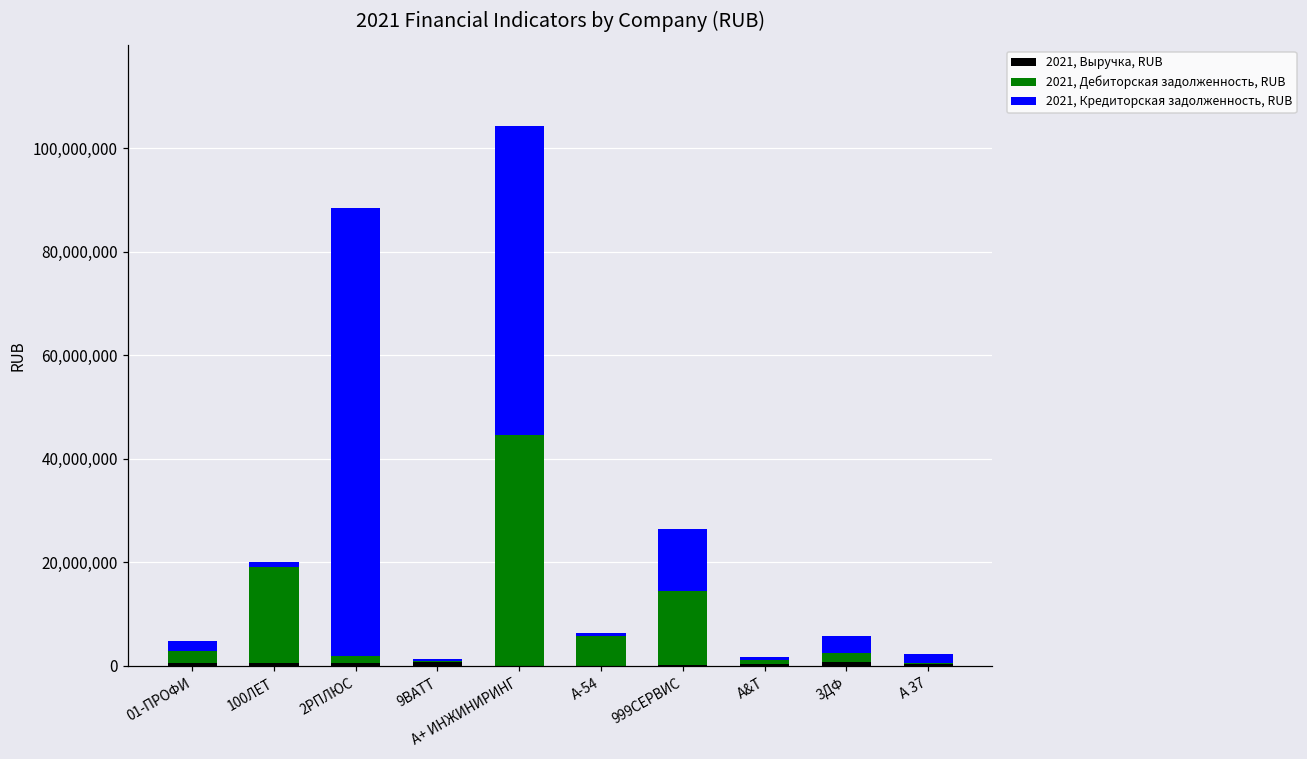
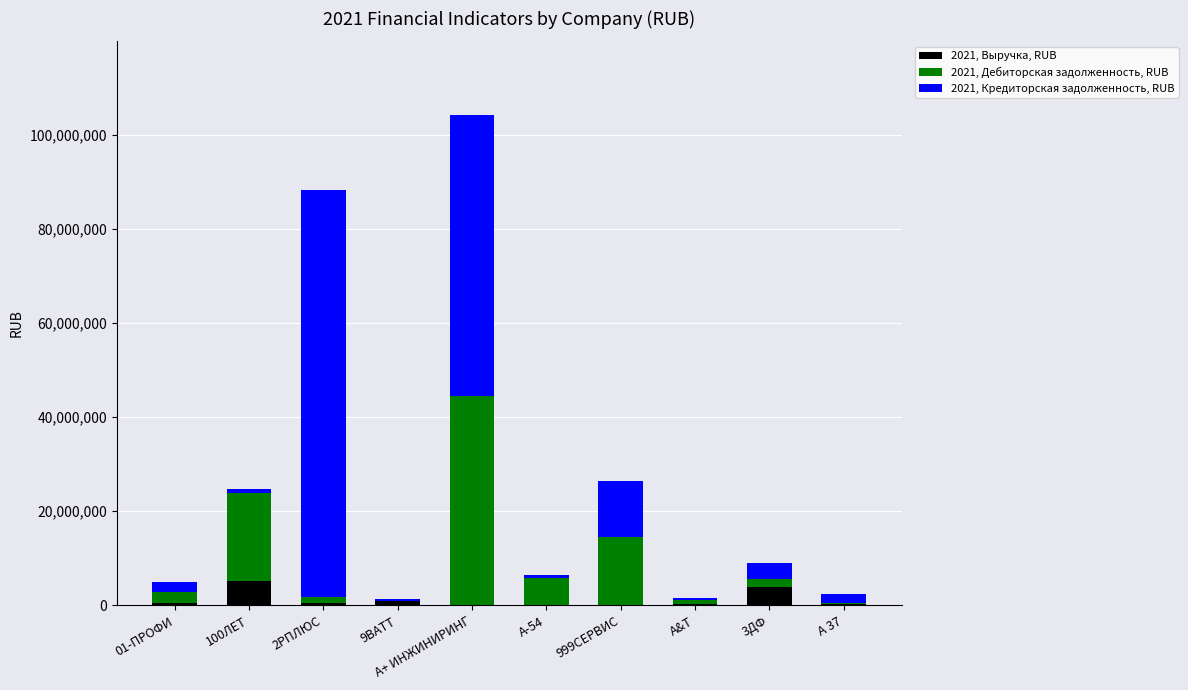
2021, Выручка, RUB, 100ЛЕТ: 0 -> 5,000,000
2021, Выручка, RUB, 3ДФ: 1,000,000 -> 4,000,000
